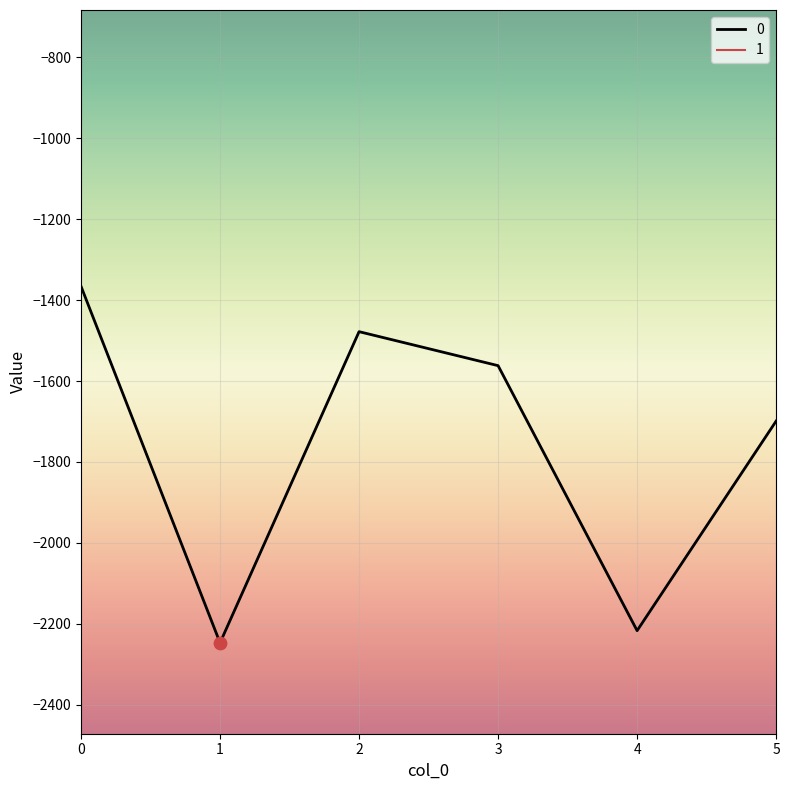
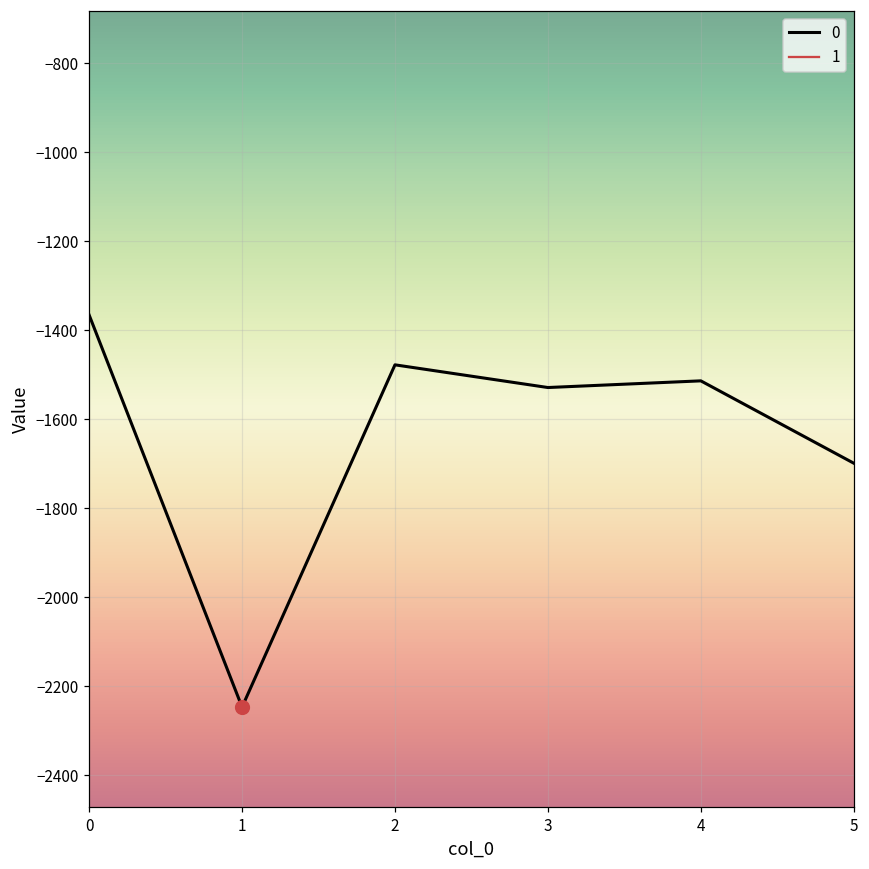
0, 3: -1560 -> -1530
0, 4: -2220 -> -1510
